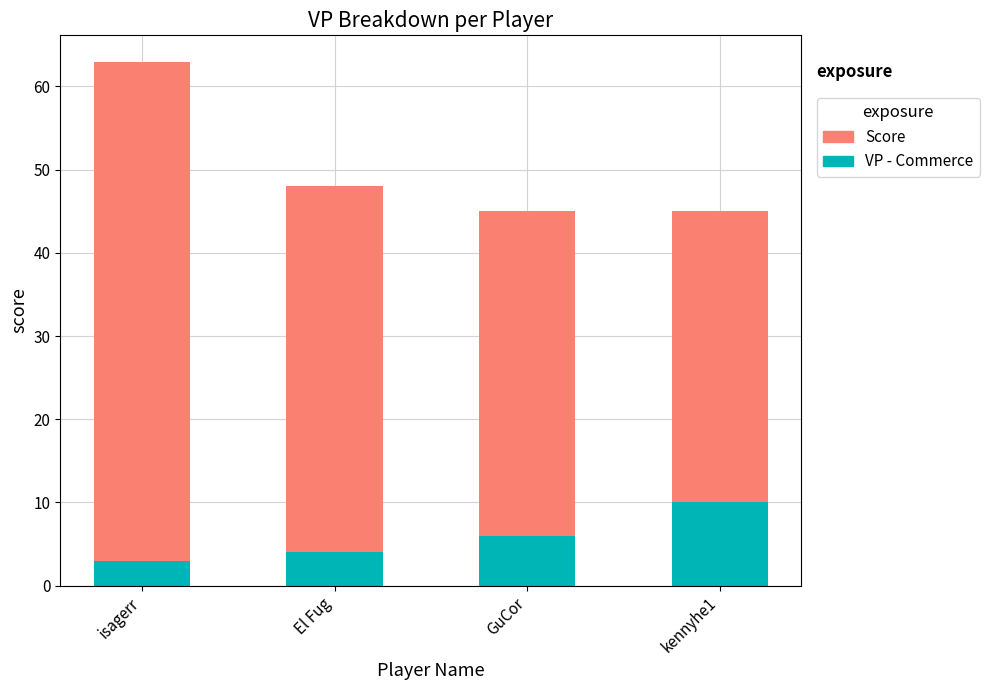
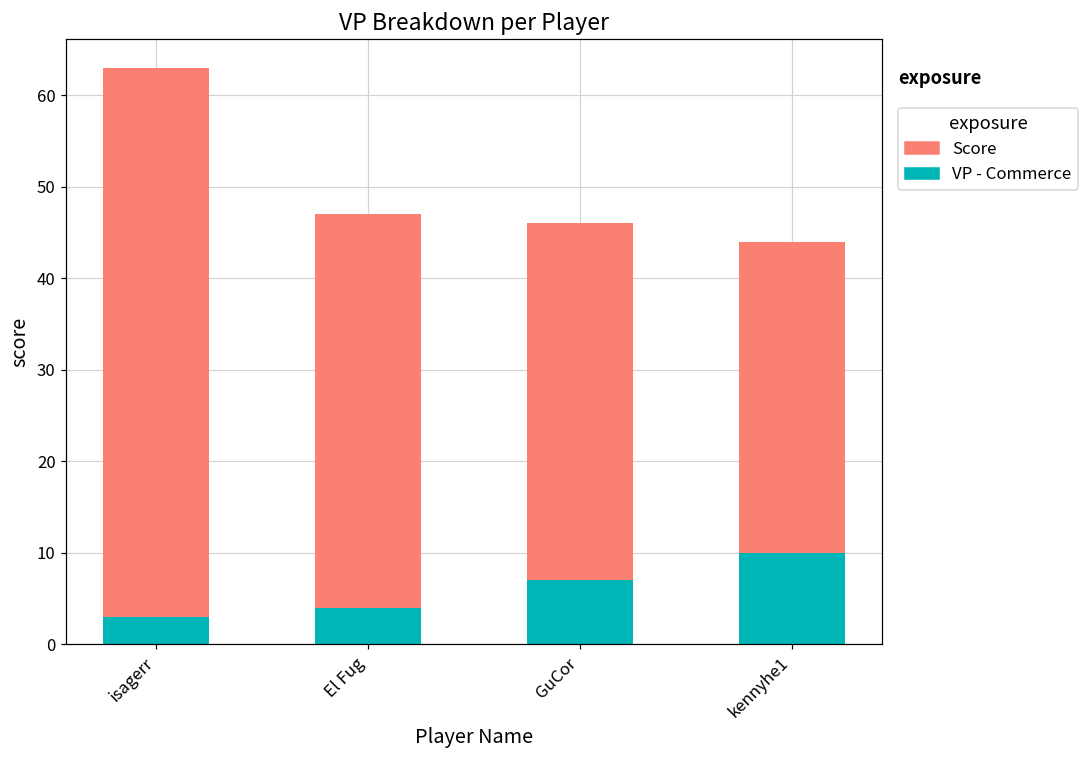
Score, El Fug: 44 -> 43
VP - Commerce, GuCor: 6 -> 7
Score, kennyhe1: 35 -> 34
